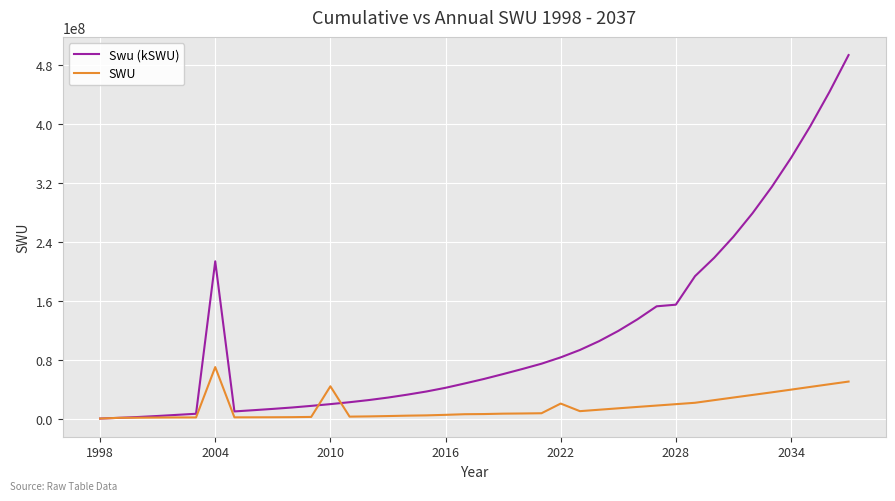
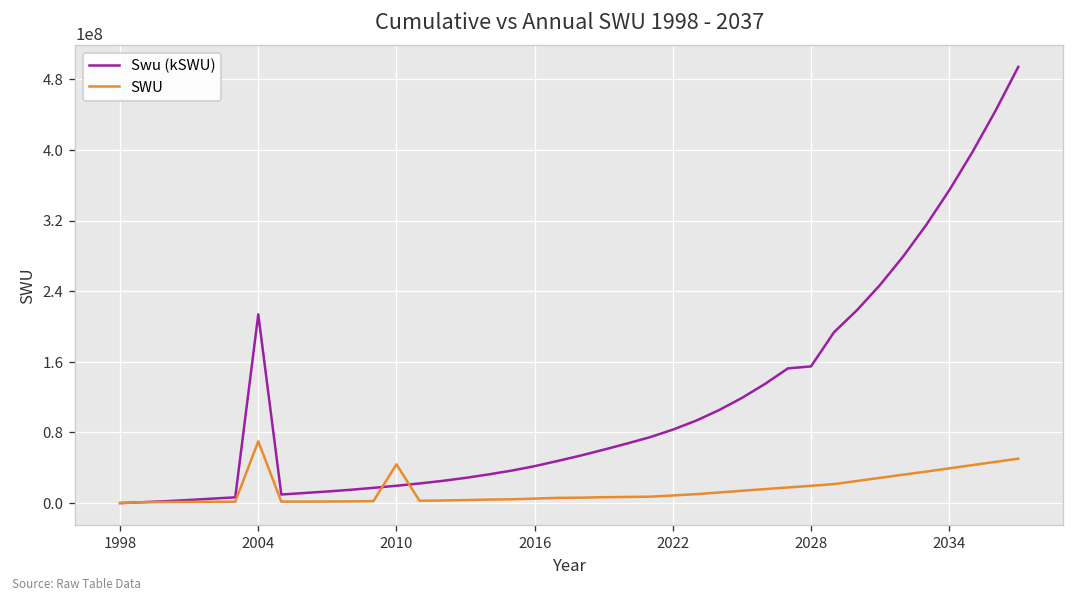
SWU, 2022: 20000000 -> 10000000
